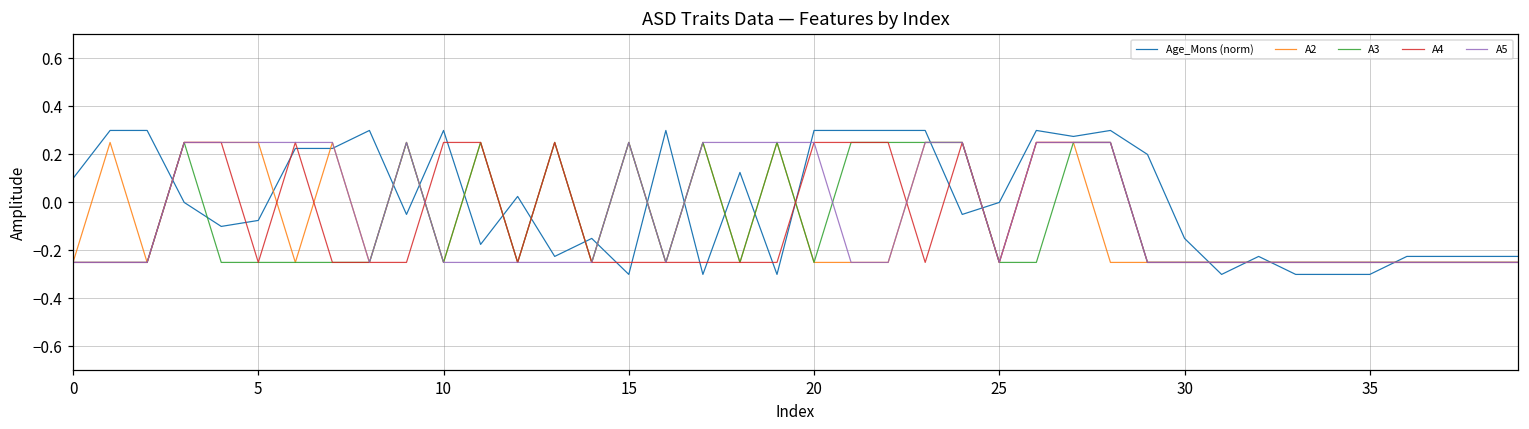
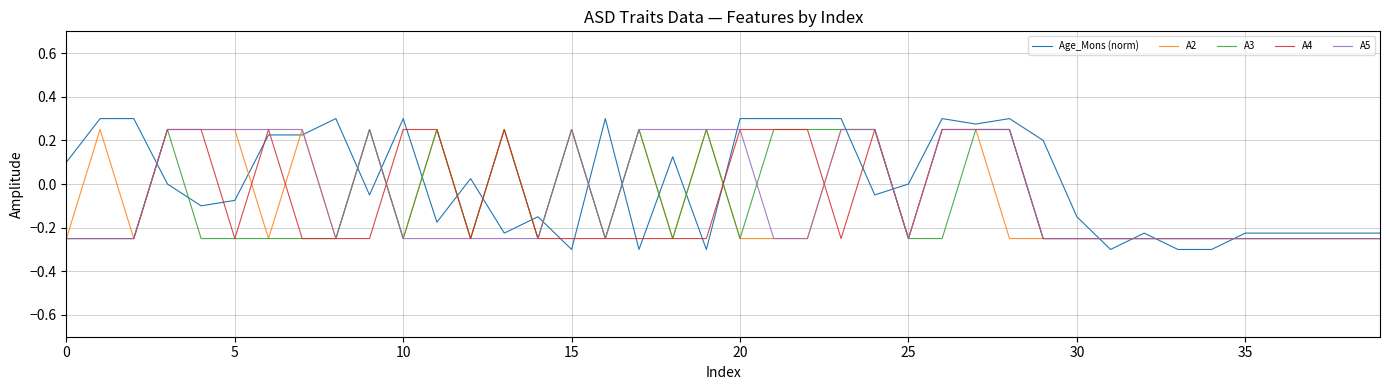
Age_Mons (norm), 35: -0.30 -> -0.22
